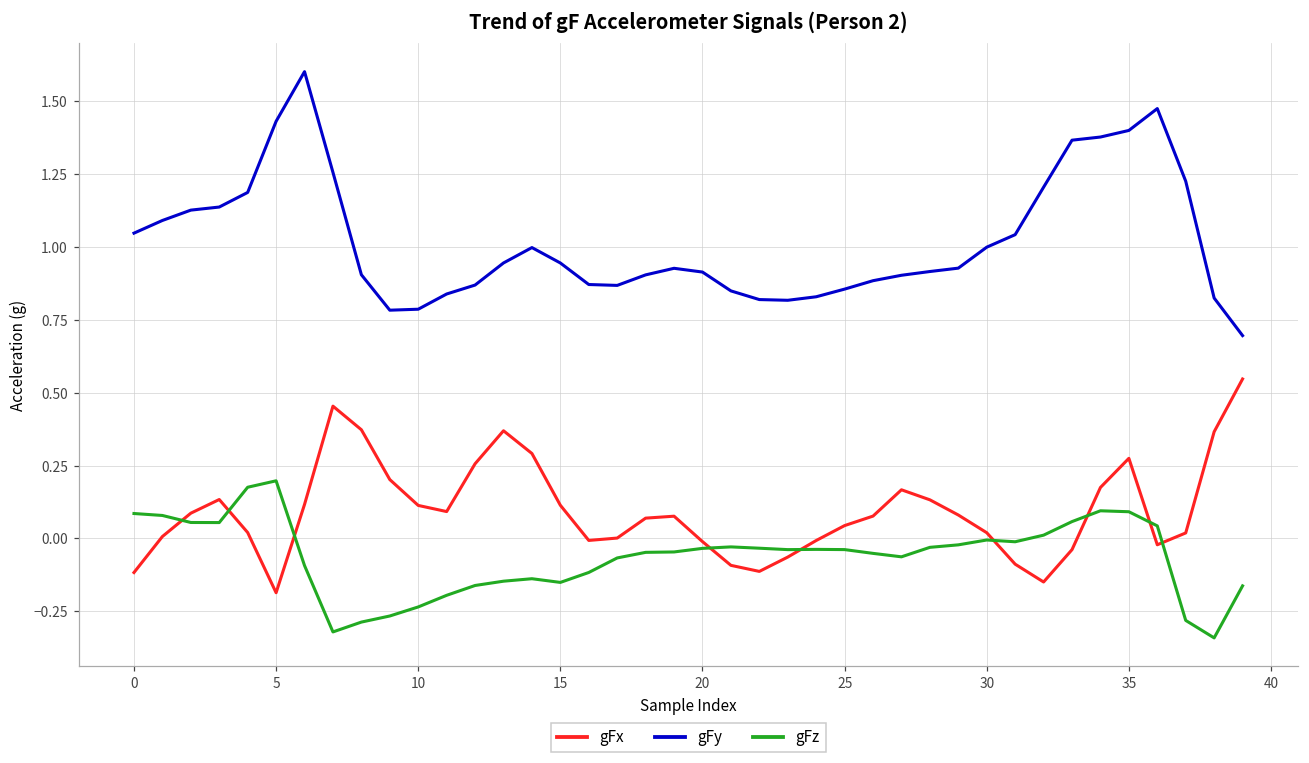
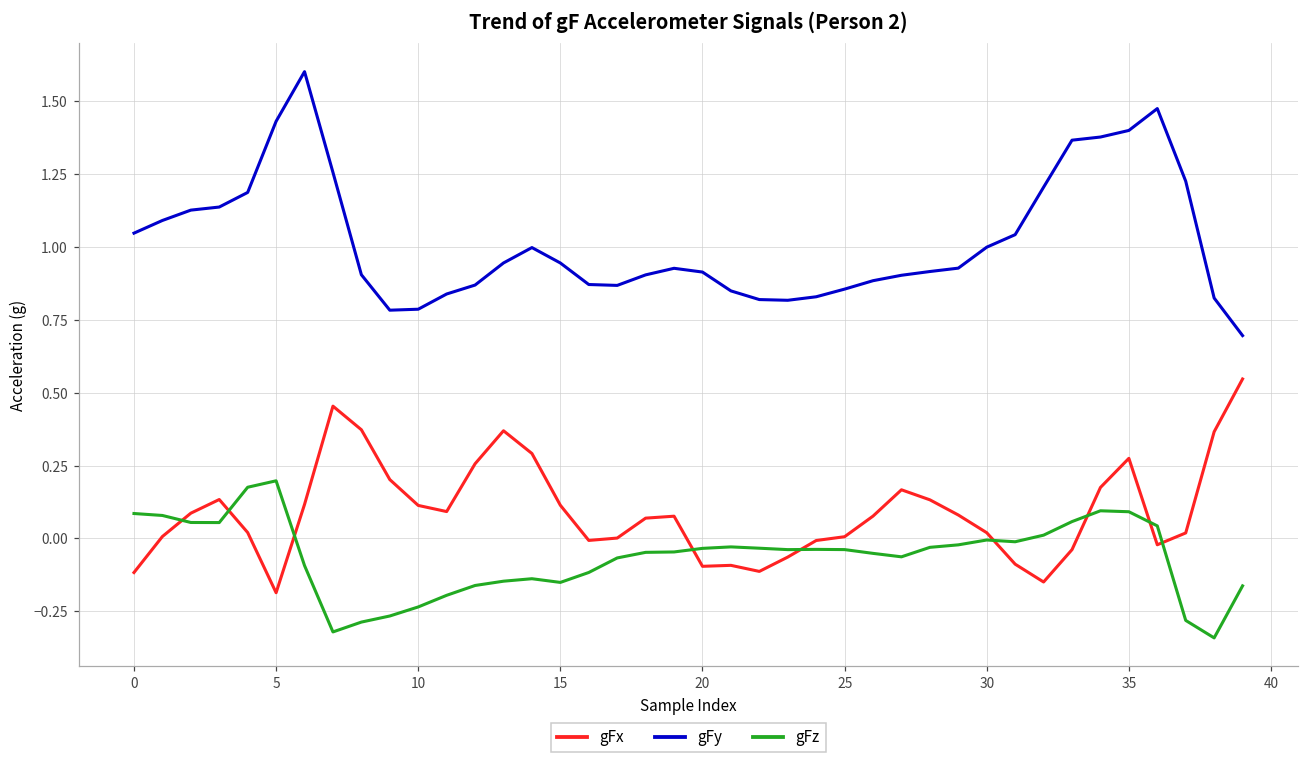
gFx, 20: -0.01 -> -0.10
gFx, 25: 0.04 -> 0.01
